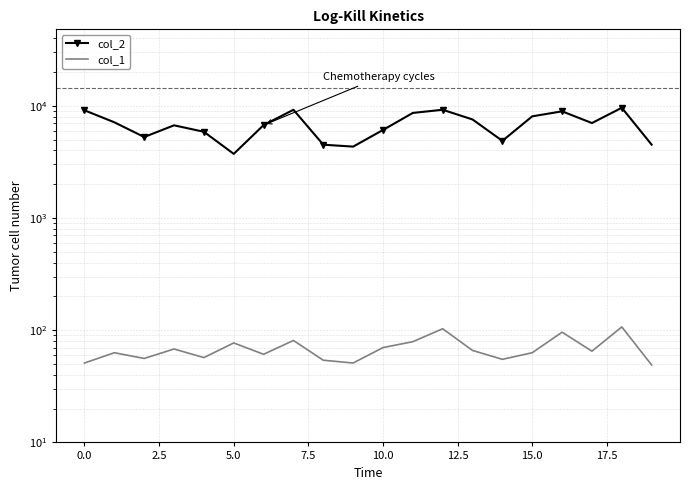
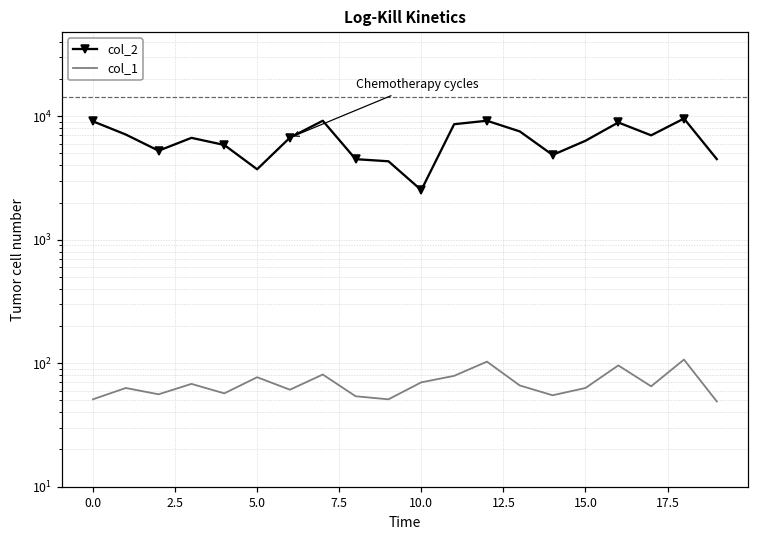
col_2, 10.0: 6000 -> 2500
col_2, 15.0: 8000 -> 6000
